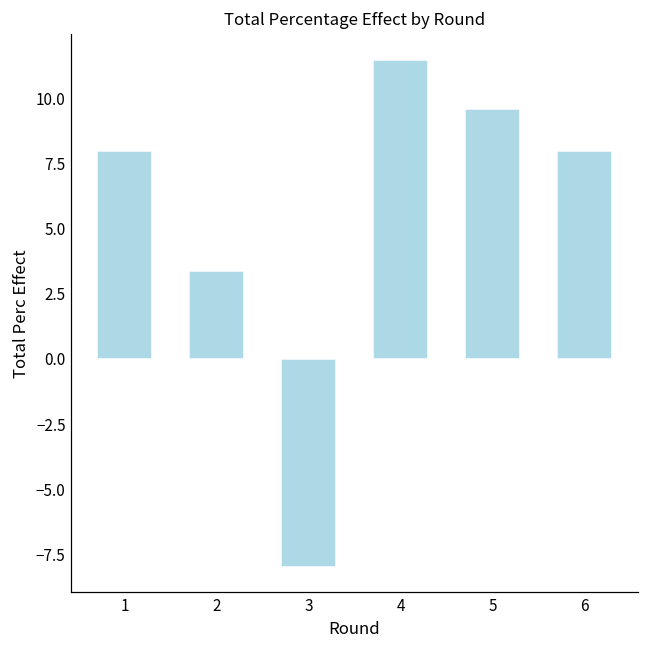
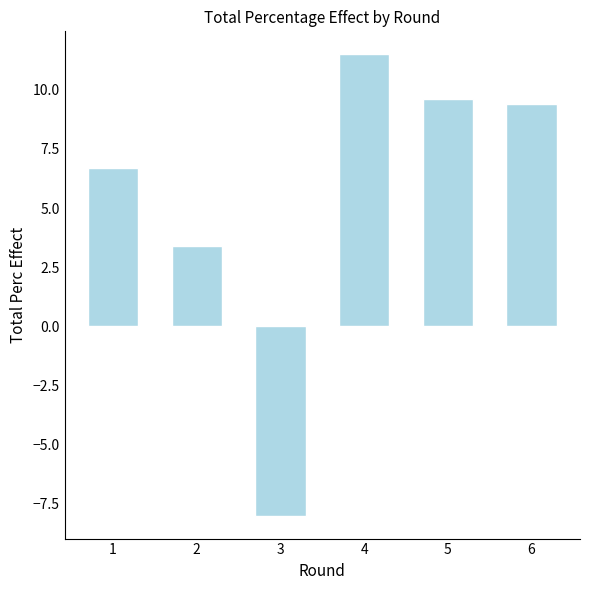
1: 8.0 -> 6.7
6: 8.0 -> 9.4
